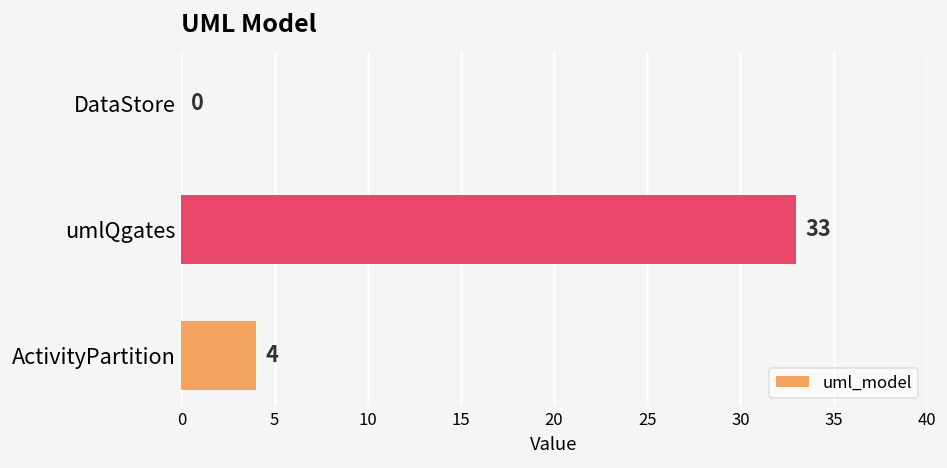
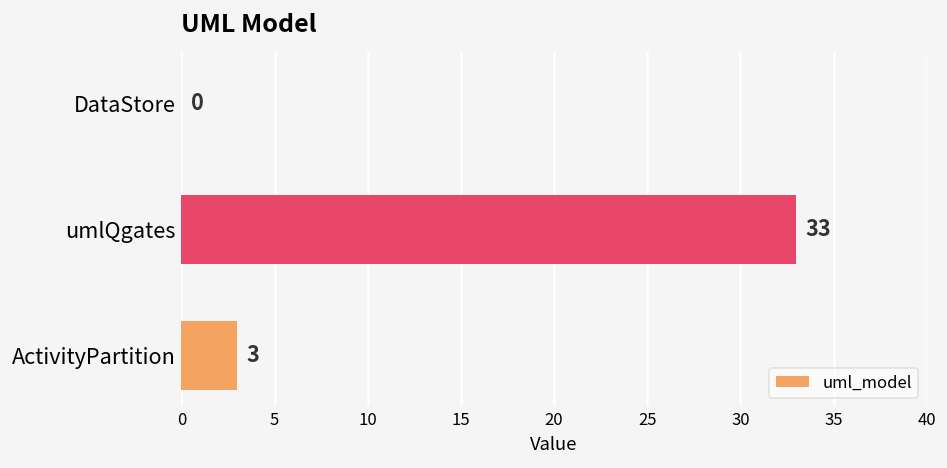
ActivityPartition: 4 -> 3
